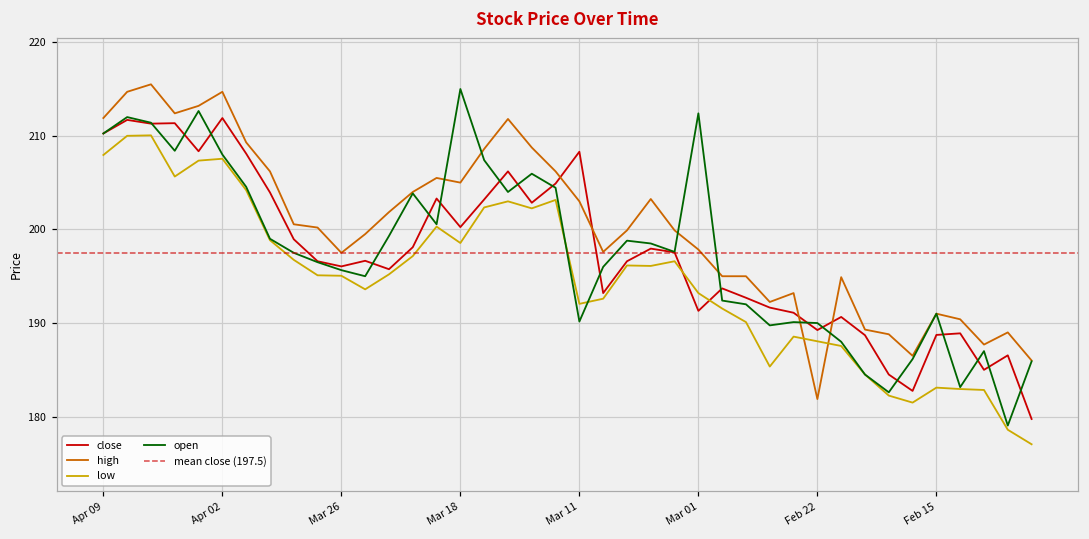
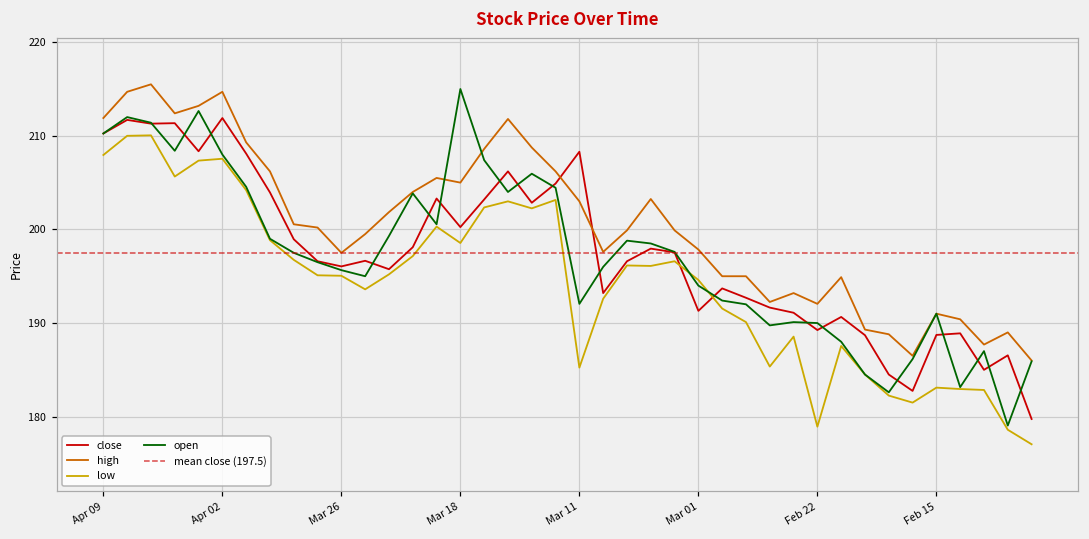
low, Mar 11: 192 -> 185
open, Mar 11: 190 -> 192
low, Mar 01: 193 -> 195
open, Mar 01: 212 -> 194
high, Feb 22: 182 -> 192
low, Feb 22: 188 -> 179
